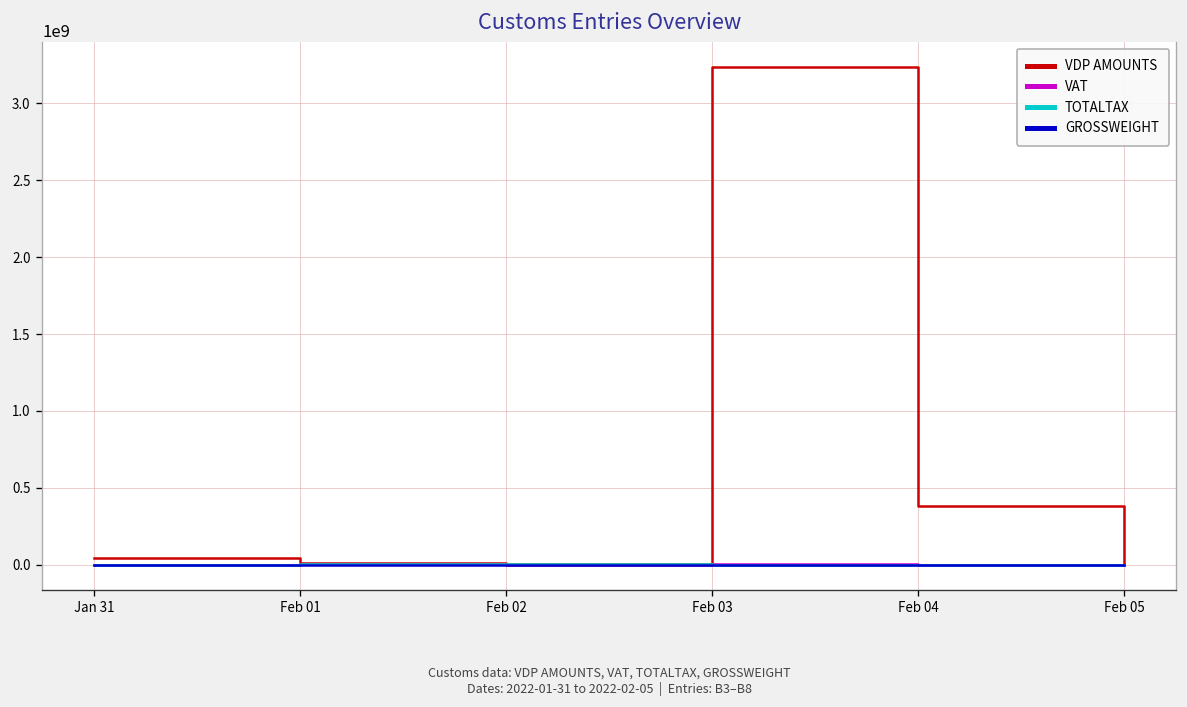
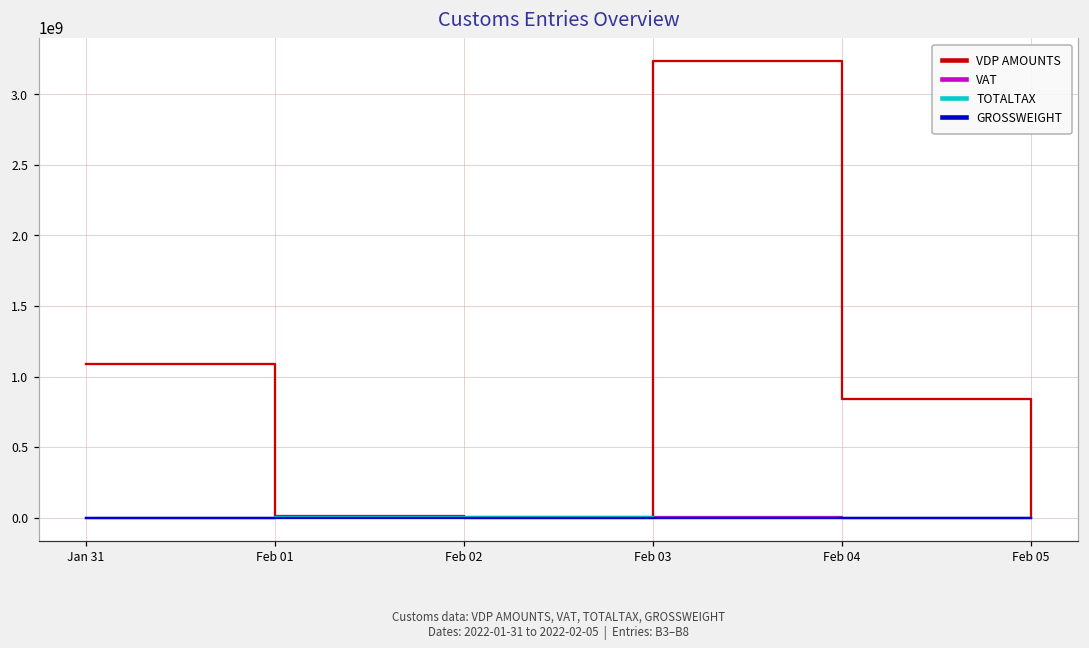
VDP AMOUNTS, Jan 31: 40000000 -> 1090000000
VDP AMOUNTS, Feb 04: 380000000 -> 840000000
